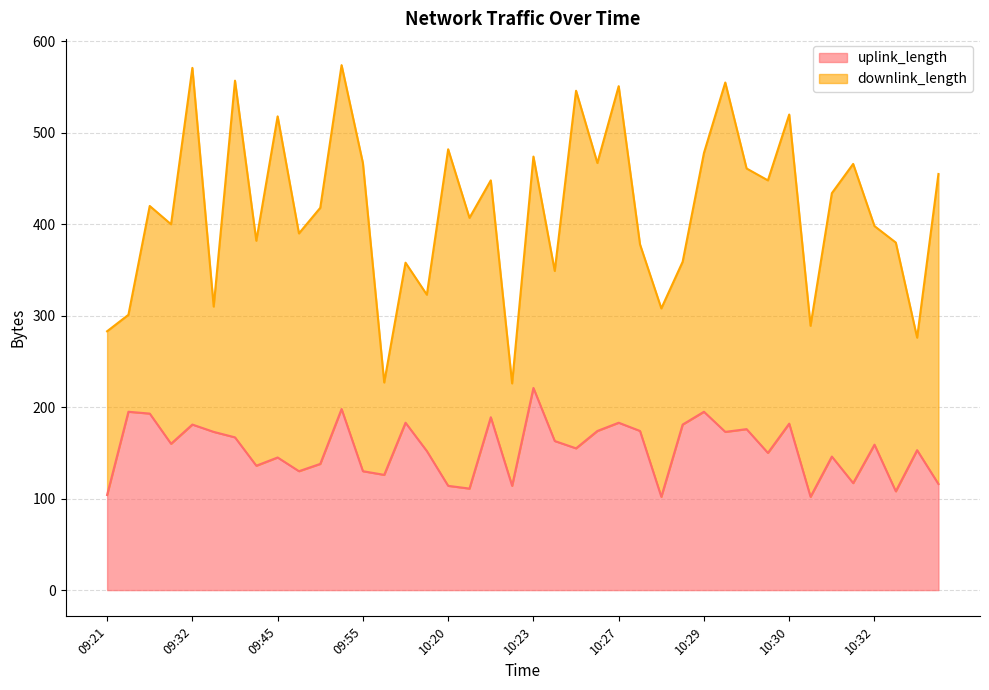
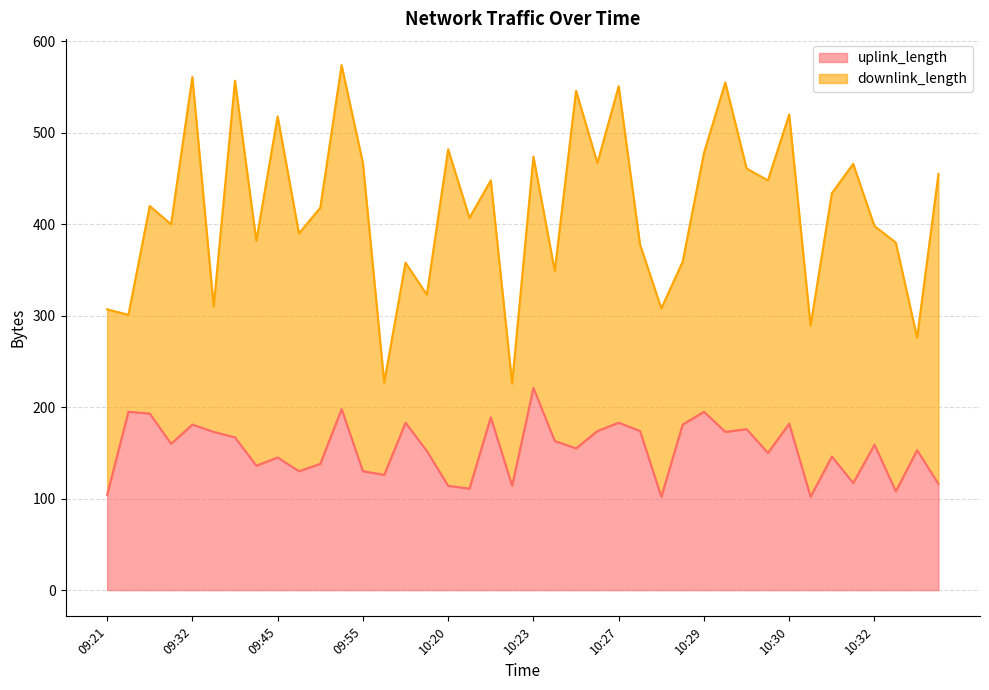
downlink_length, 09:21: 180 -> 200
downlink_length, 09:32: 390 -> 380
